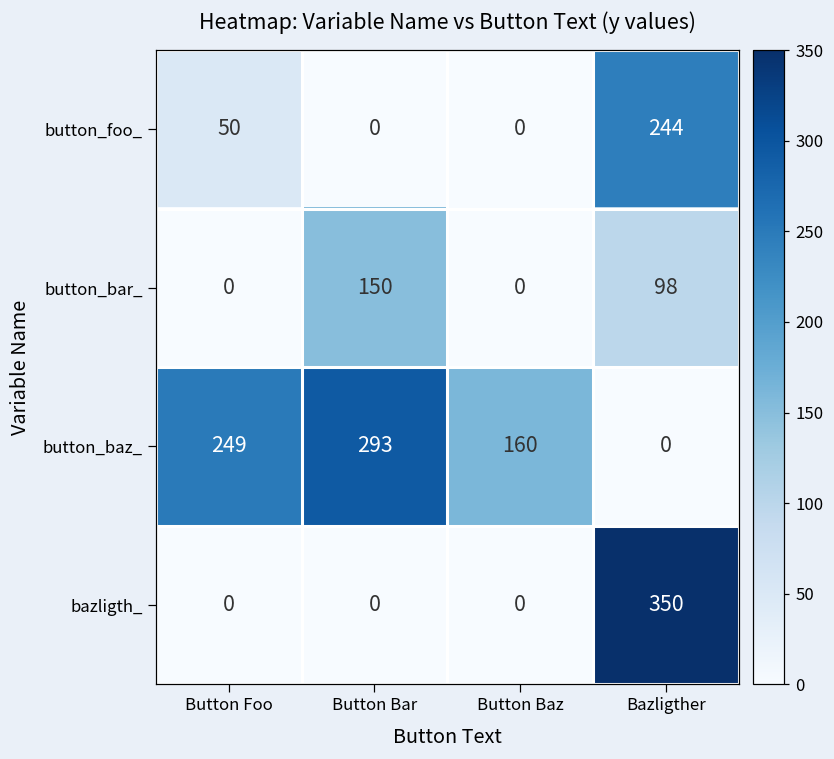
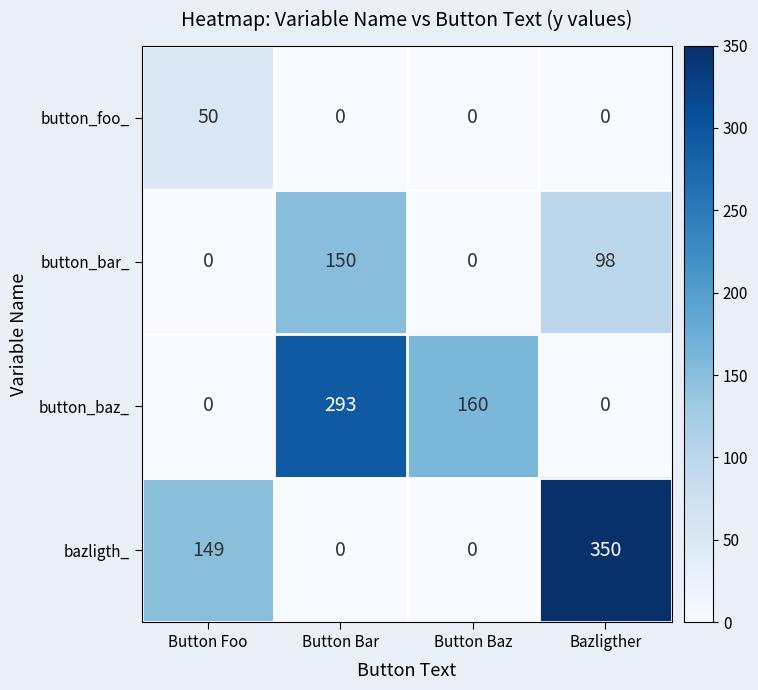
button_foo_, Bazligther: 244 -> 0
button_baz_, Button Foo: 249 -> 0
bazligth_, Button Foo: 0 -> 149
